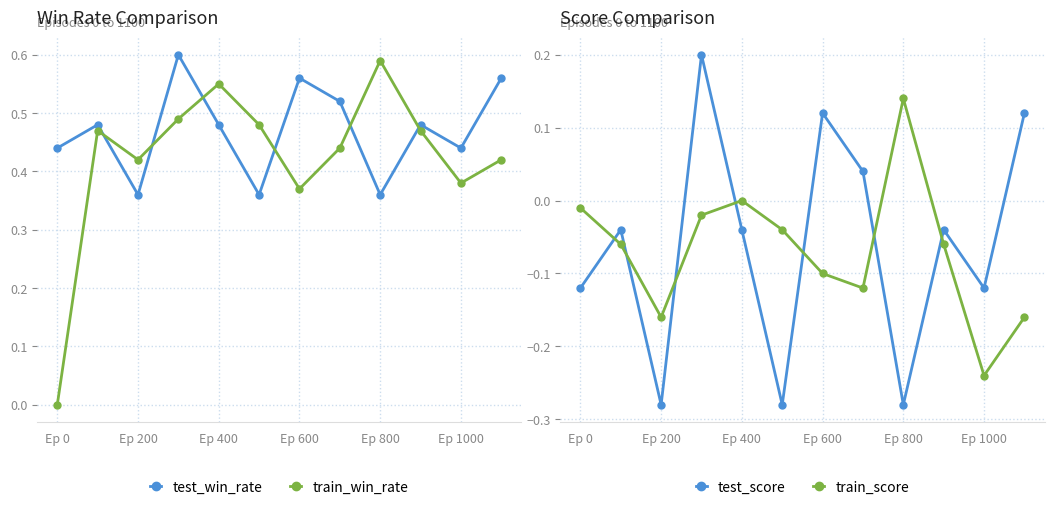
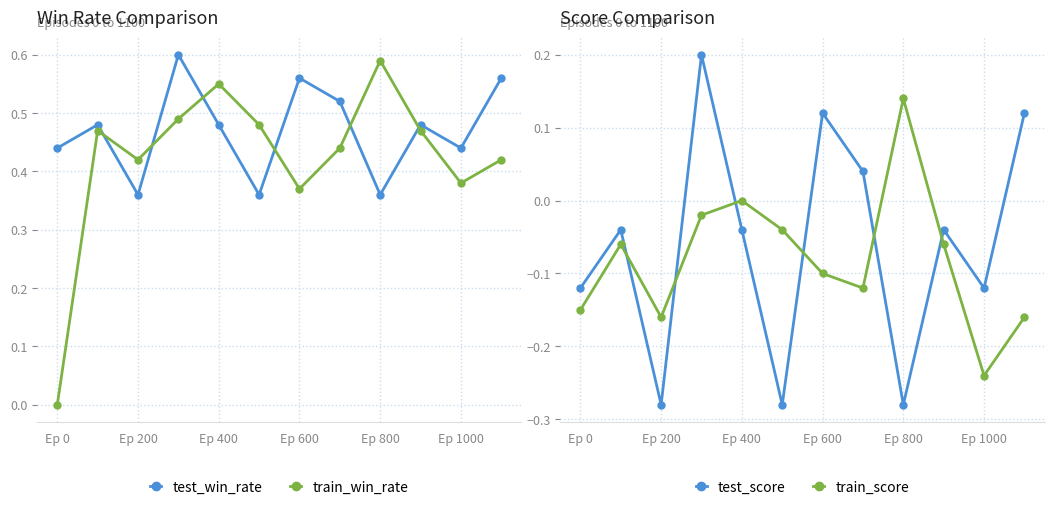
Score Comparison, train_score, Ep 0: -0.01 -> -0.15
